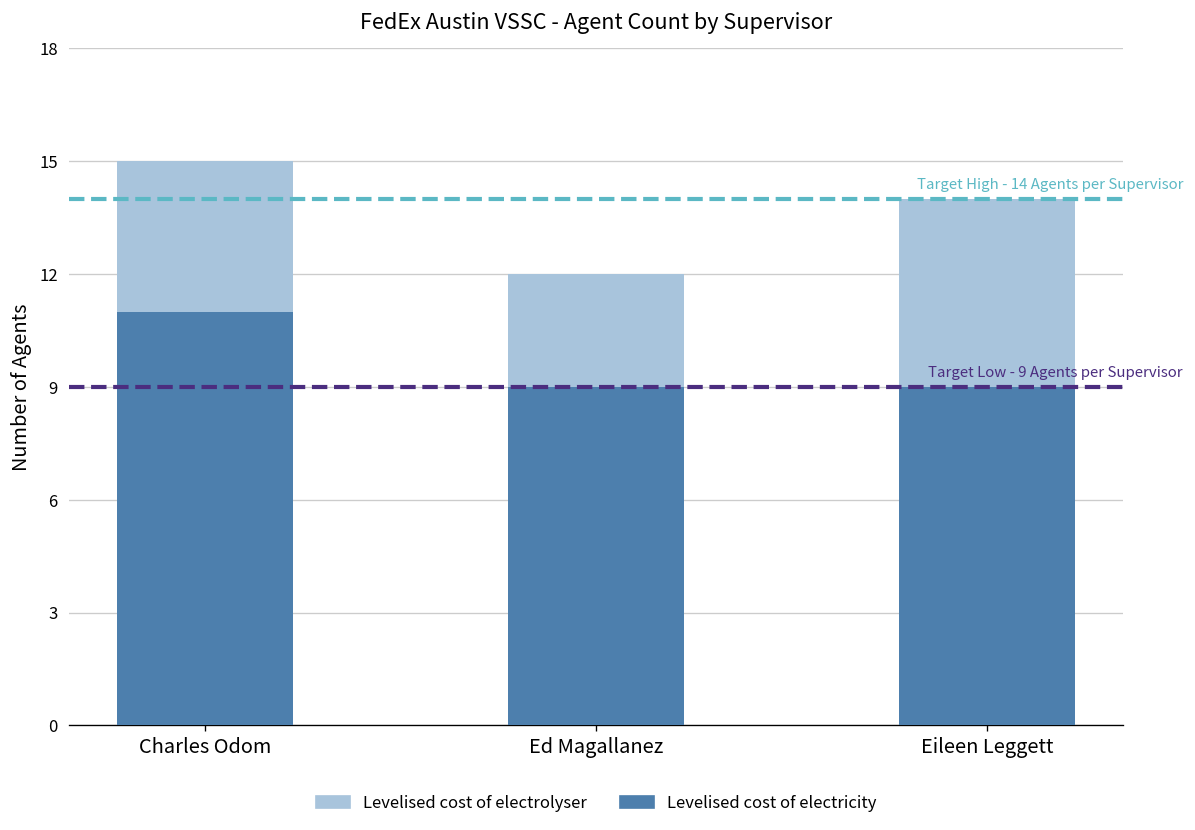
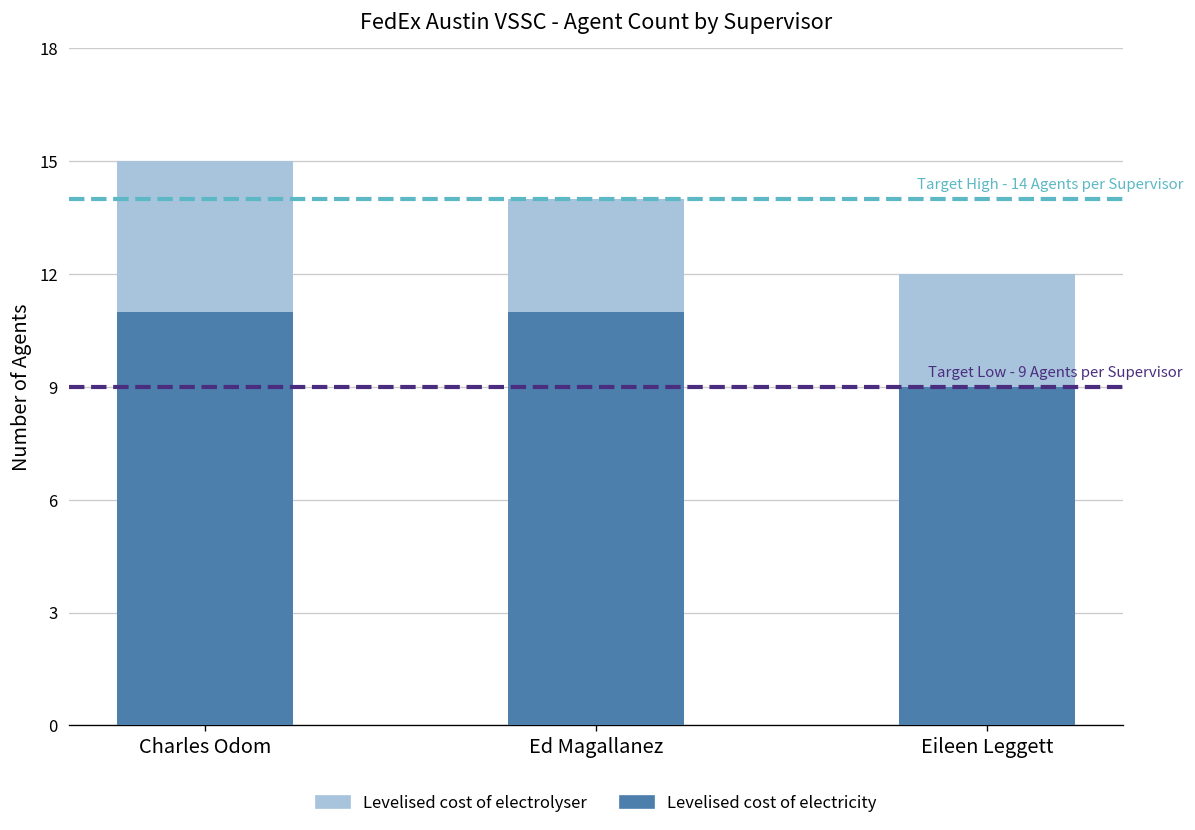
Levelised cost of electricity, Ed Magallanez: 9 -> 11
Levelised cost of electrolyser, Eileen Leggett: 5 -> 3
